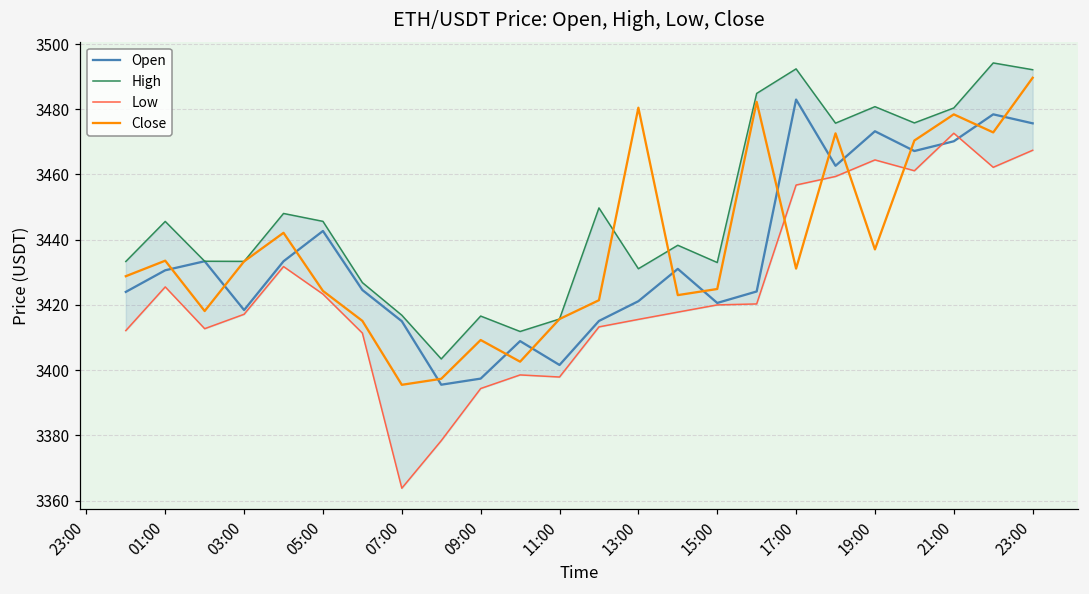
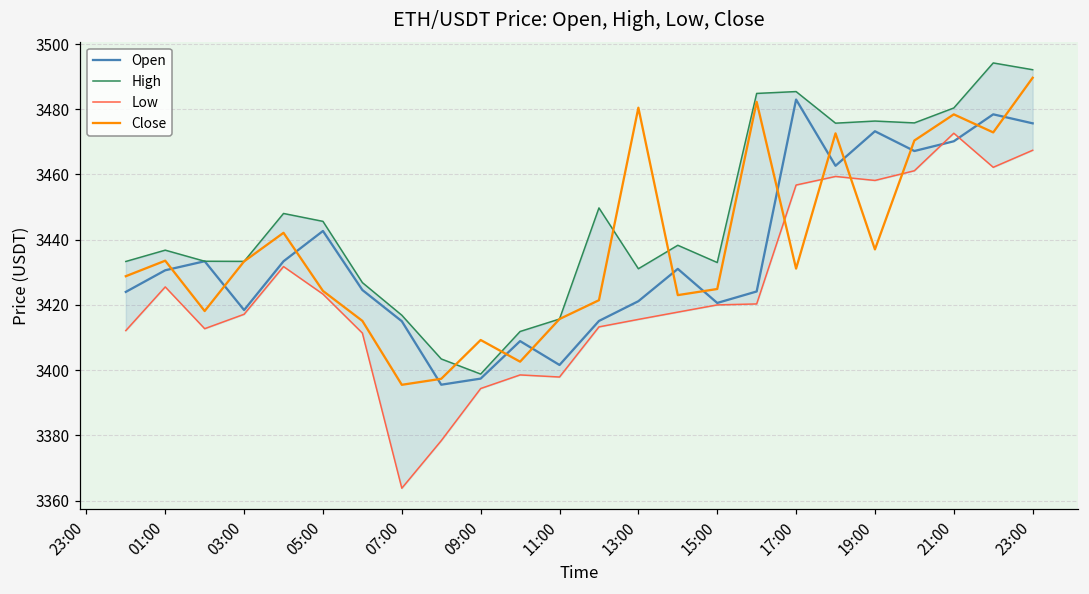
High, 01:00: 3446 -> 3437
High, 09:00: 3417 -> 3399
High, 17:00: 3492 -> 3485
High, 19:00: 3481 -> 3476
Low, 19:00: 3464 -> 3458
